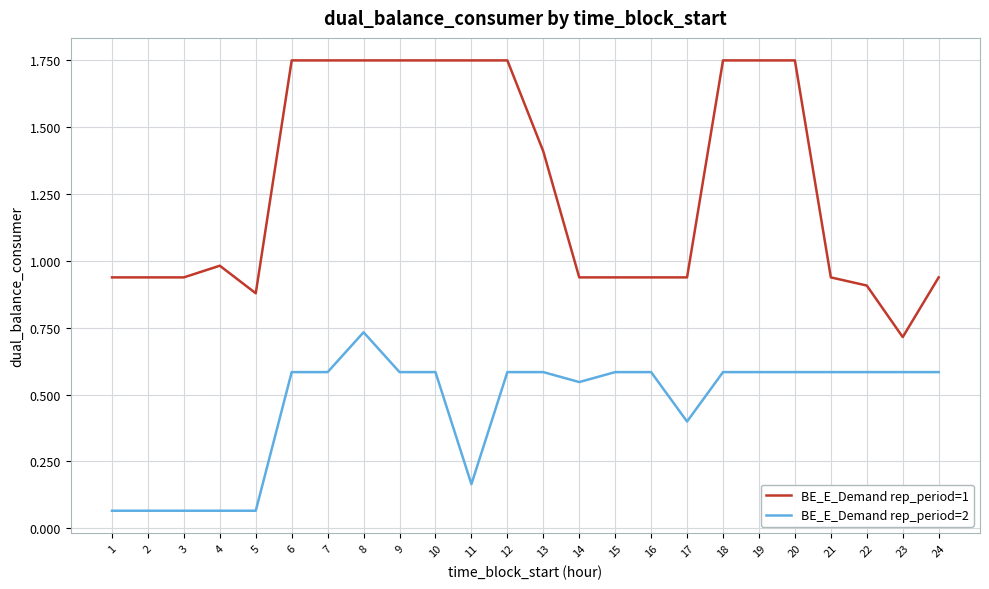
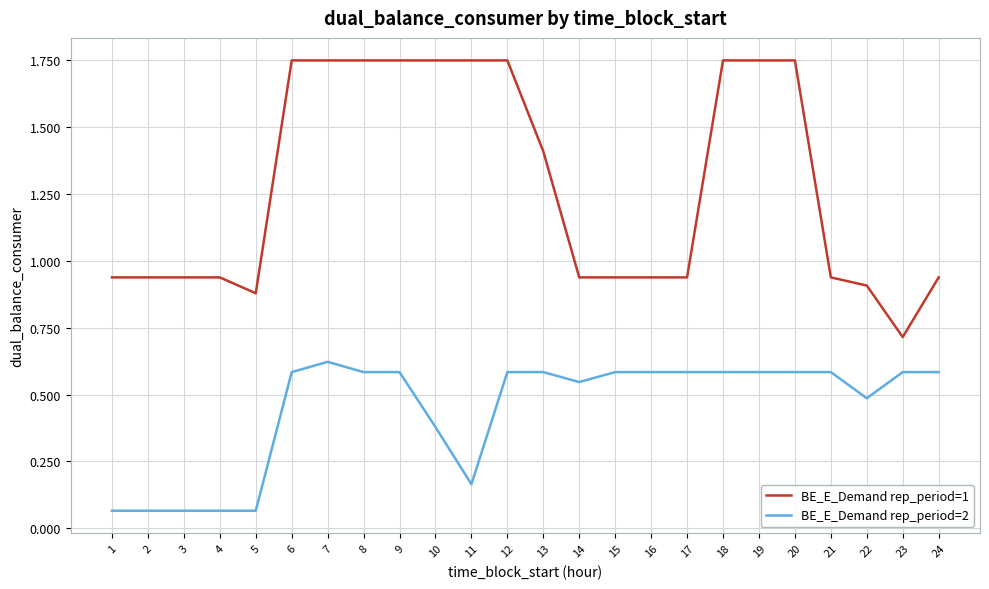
BE_E_Demand rep_period=1, 4: 0.98 -> 0.94
BE_E_Demand rep_period=2, 7: 0.58 -> 0.62
BE_E_Demand rep_period=2, 8: 0.73 -> 0.58
BE_E_Demand rep_period=2, 10: 0.58 -> 0.38
BE_E_Demand rep_period=2, 17: 0.40 -> 0.58
BE_E_Demand rep_period=2, 22: 0.58 -> 0.49
